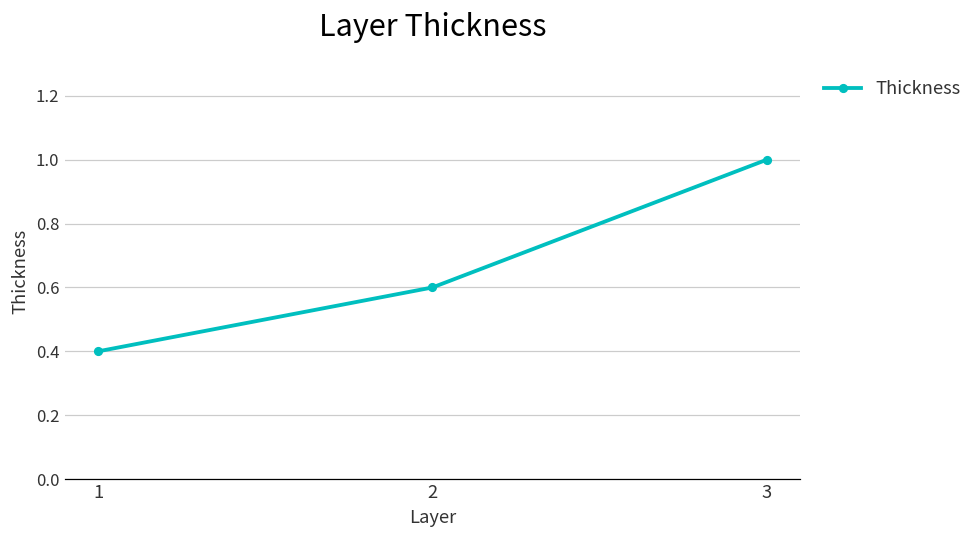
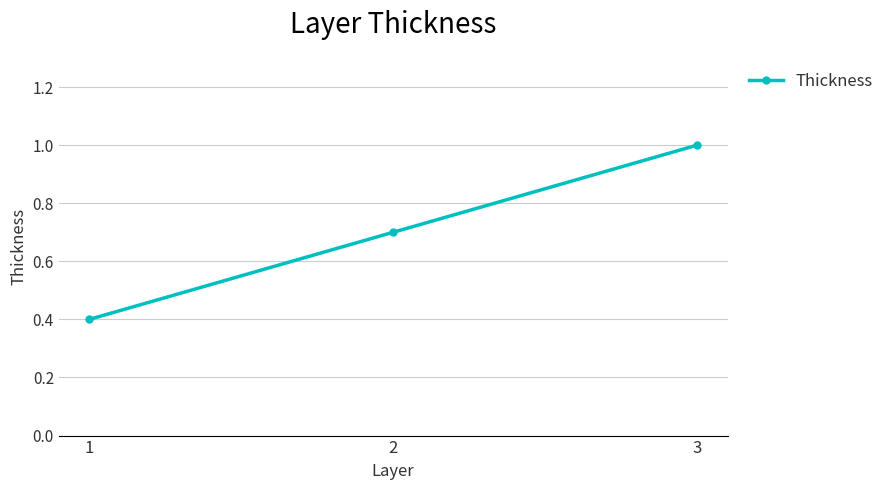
2: 0.6 -> 0.7
